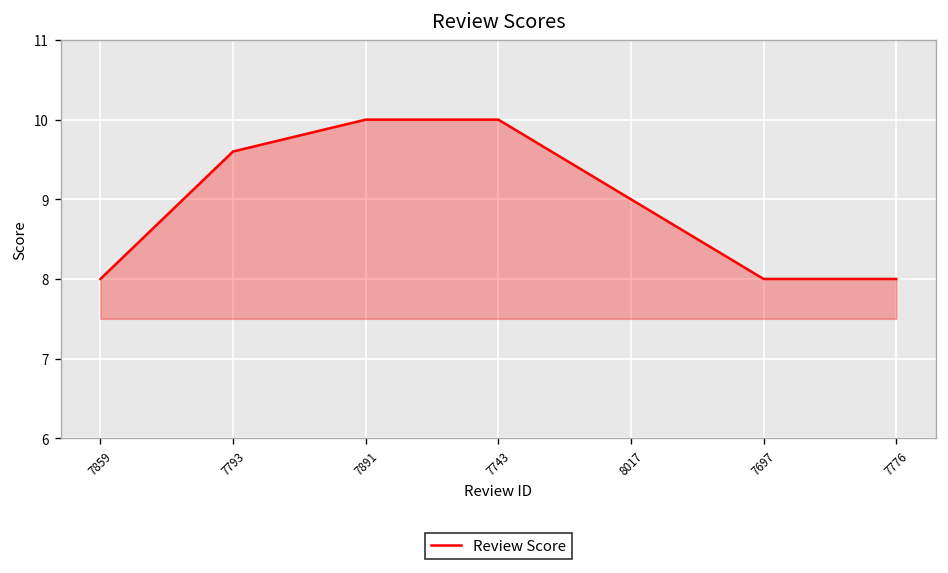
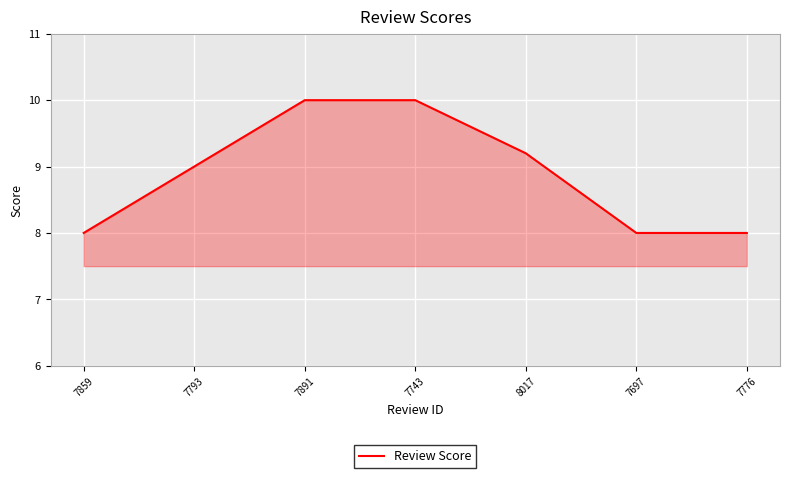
7793: 9.6 -> 9.0
8017: 9.0 -> 9.2
